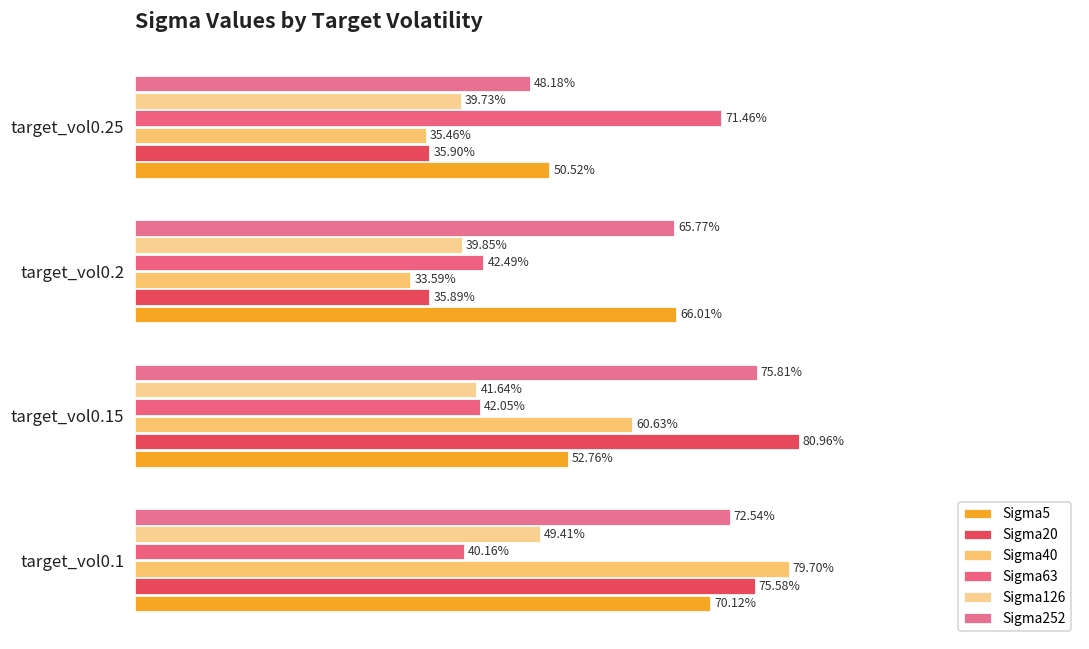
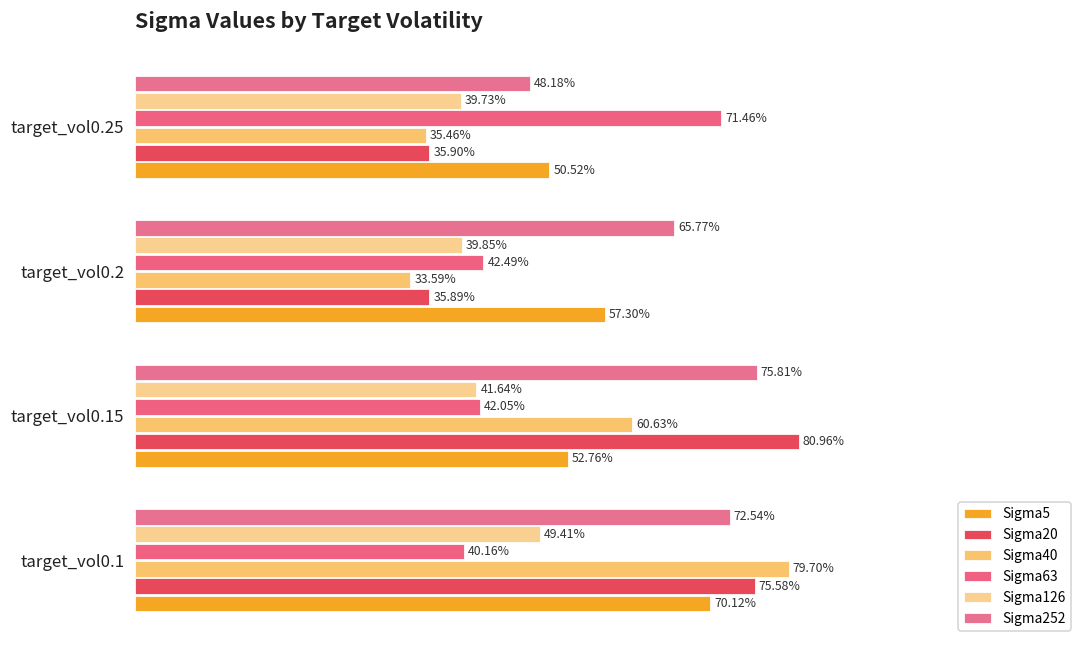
Sigma5, target_vol0.2: 66.01% -> 57.30%
